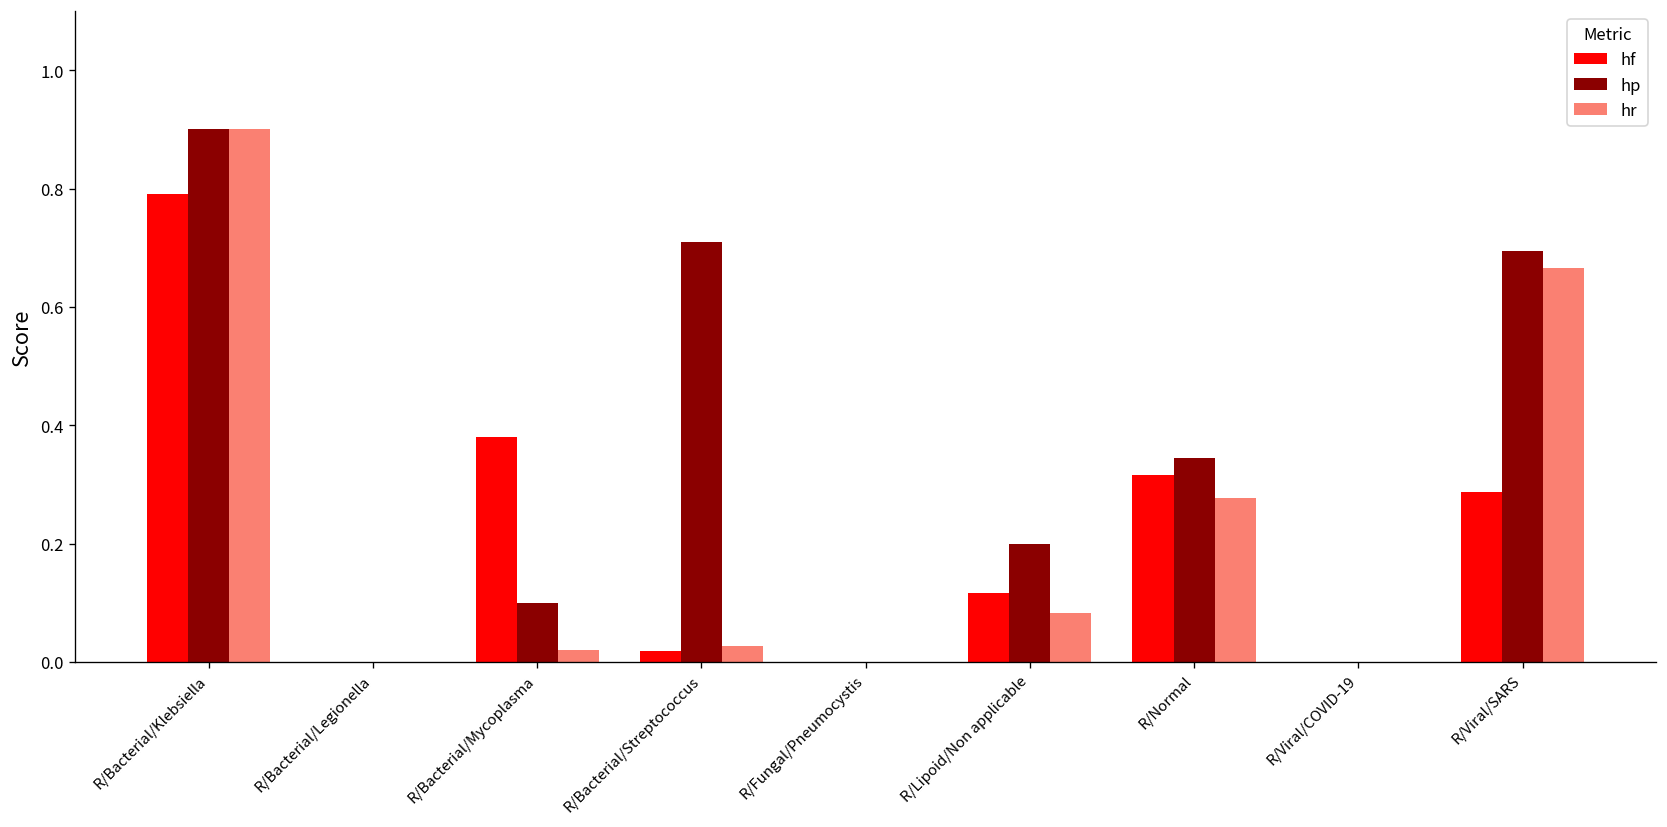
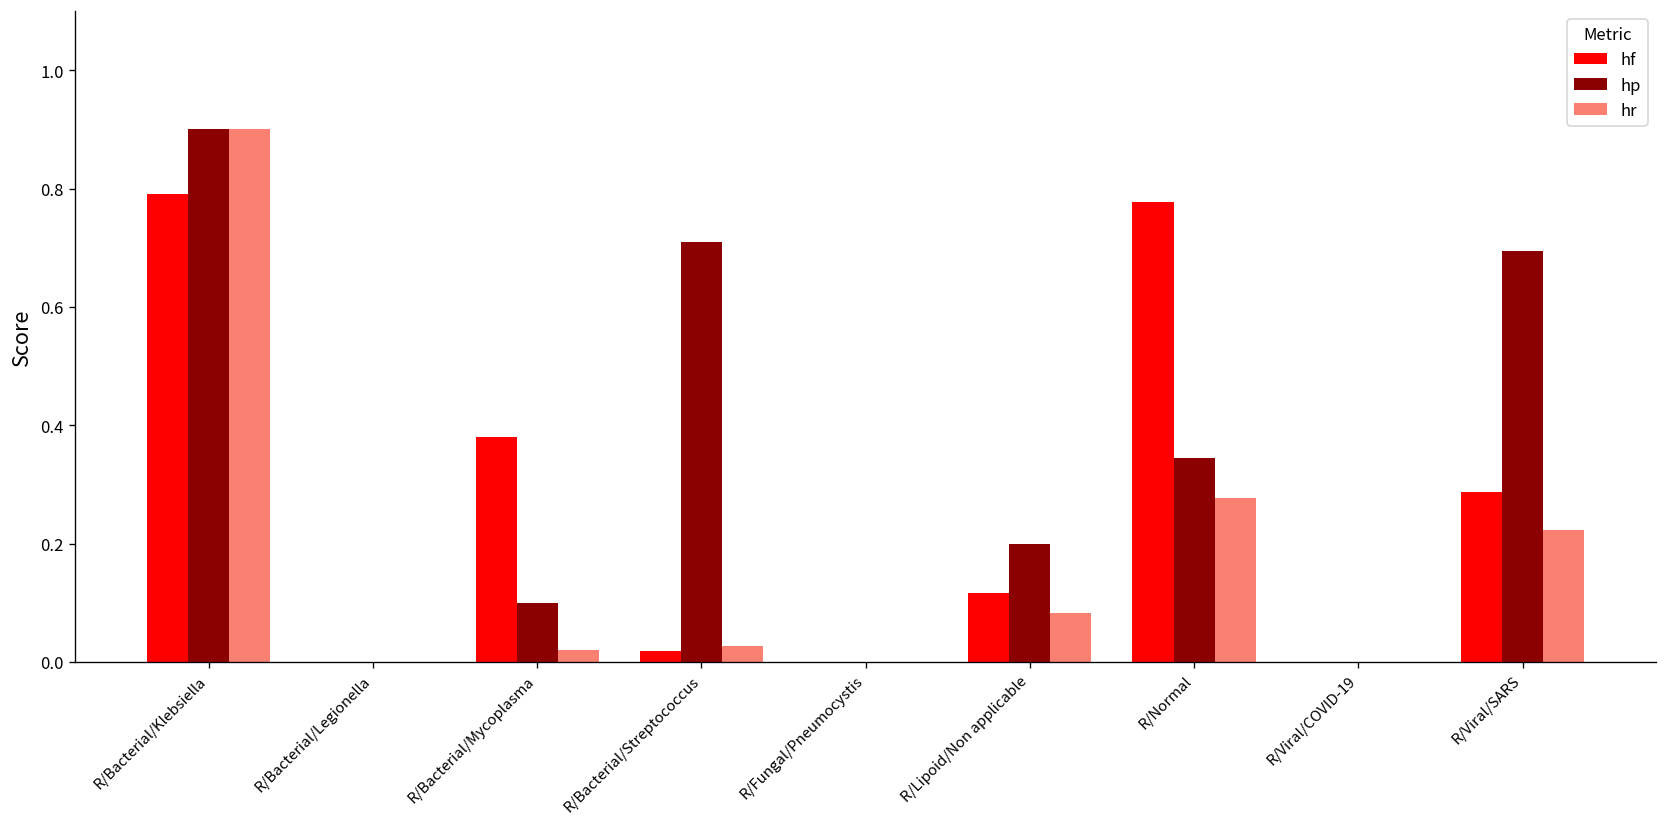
hf, R/Normal: 0.32 -> 0.78
hr, R/Viral/SARS: 0.67 -> 0.22
